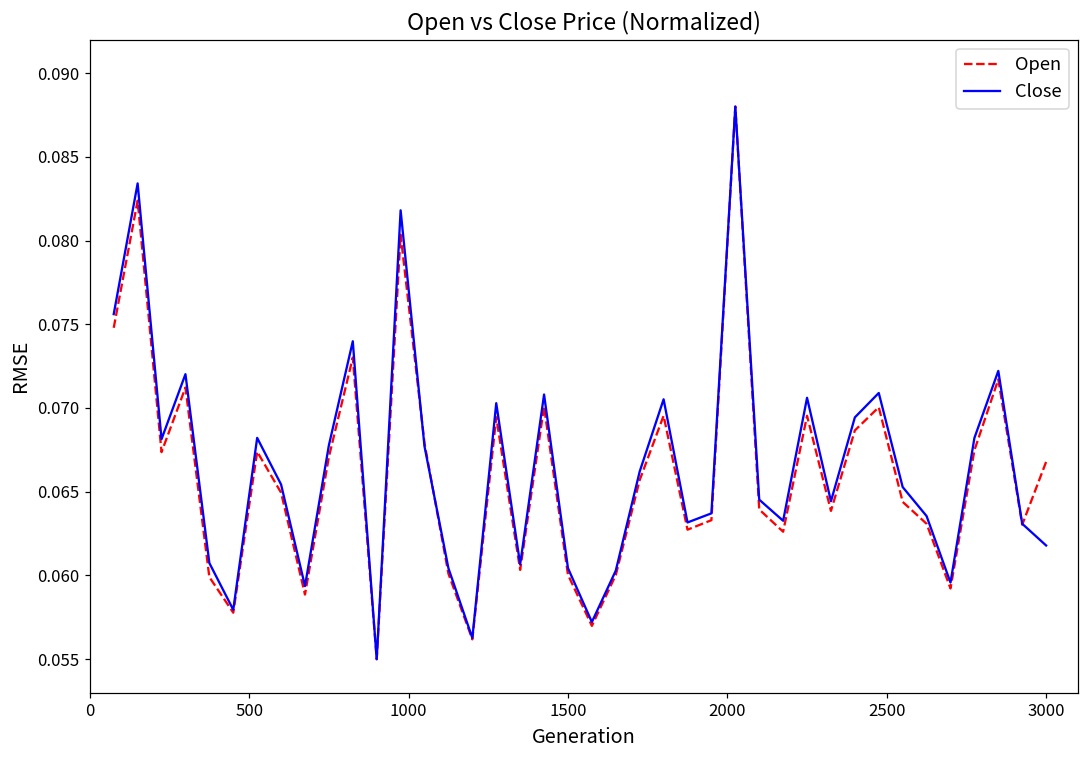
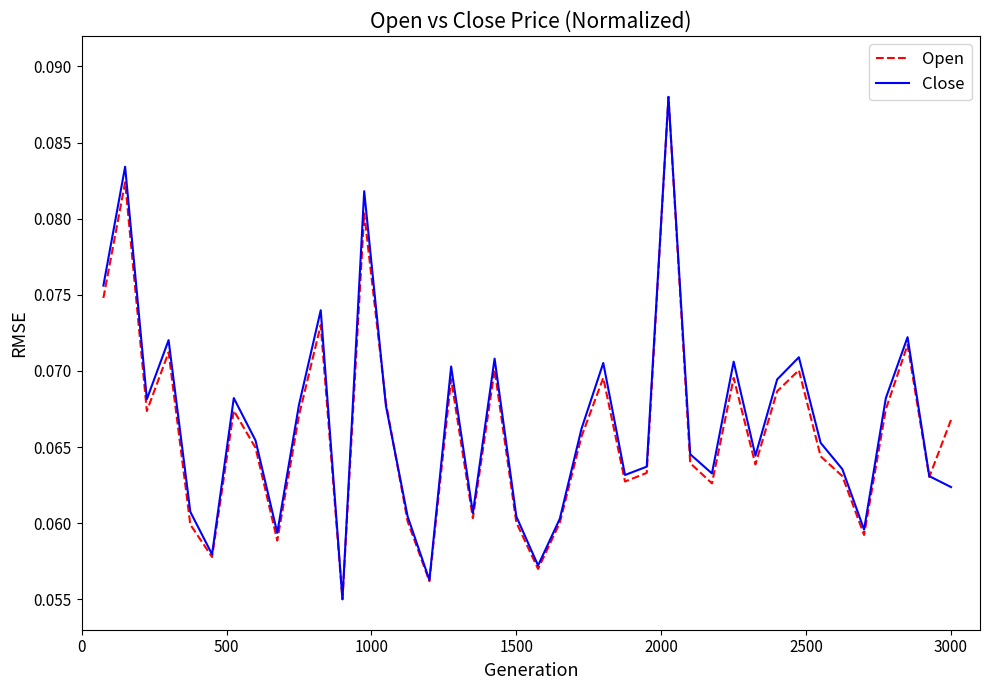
Close, 3000: 0.0618 -> 0.0624
